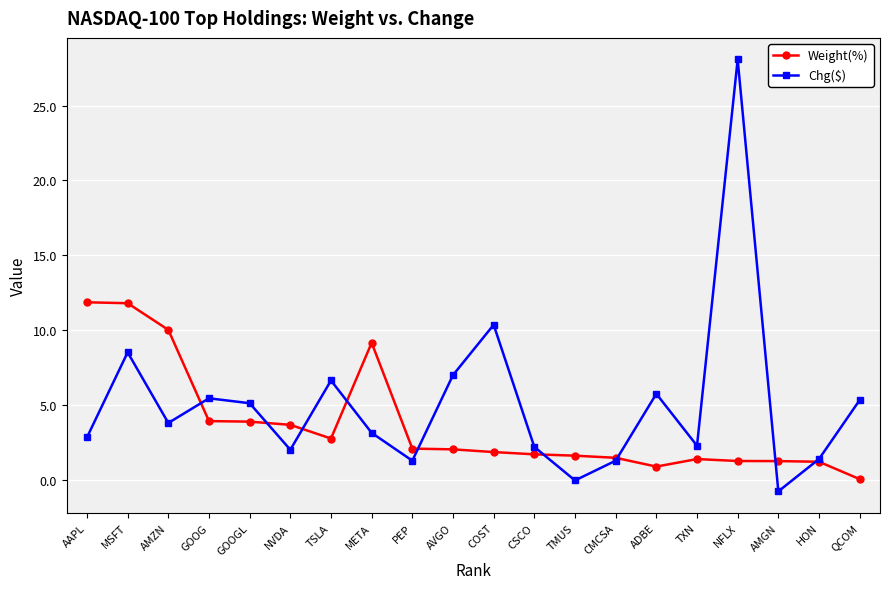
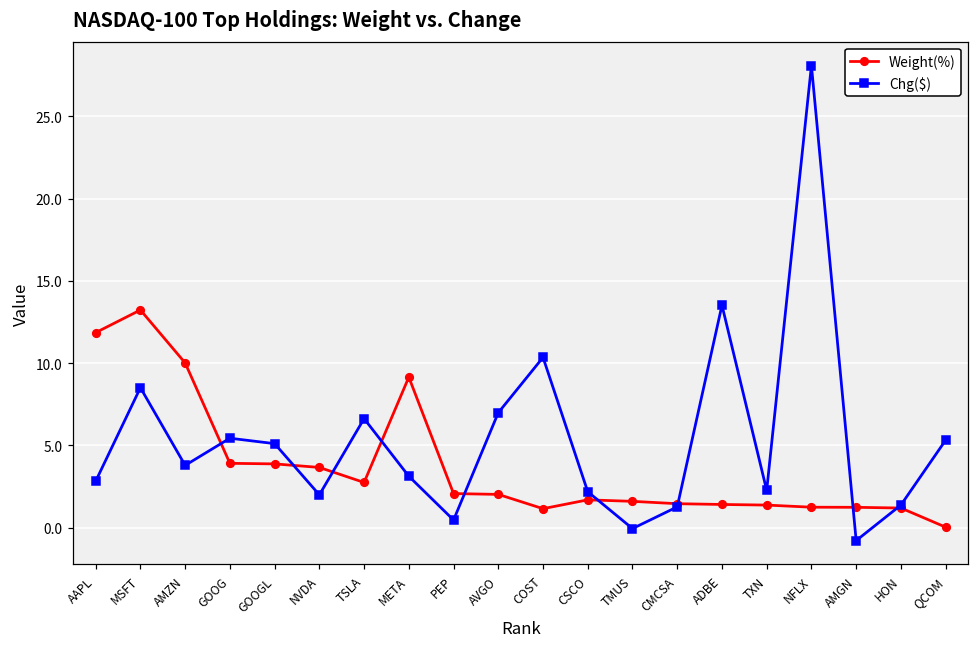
Weight(%), MSFT: 11.8 -> 13.2
Chg($), PEP: 1.3 -> 0.5
Weight(%), COST: 1.8 -> 1.2
Weight(%), ADBE: 0.9 -> 1.4
Chg($), ADBE: 5.7 -> 13.5
